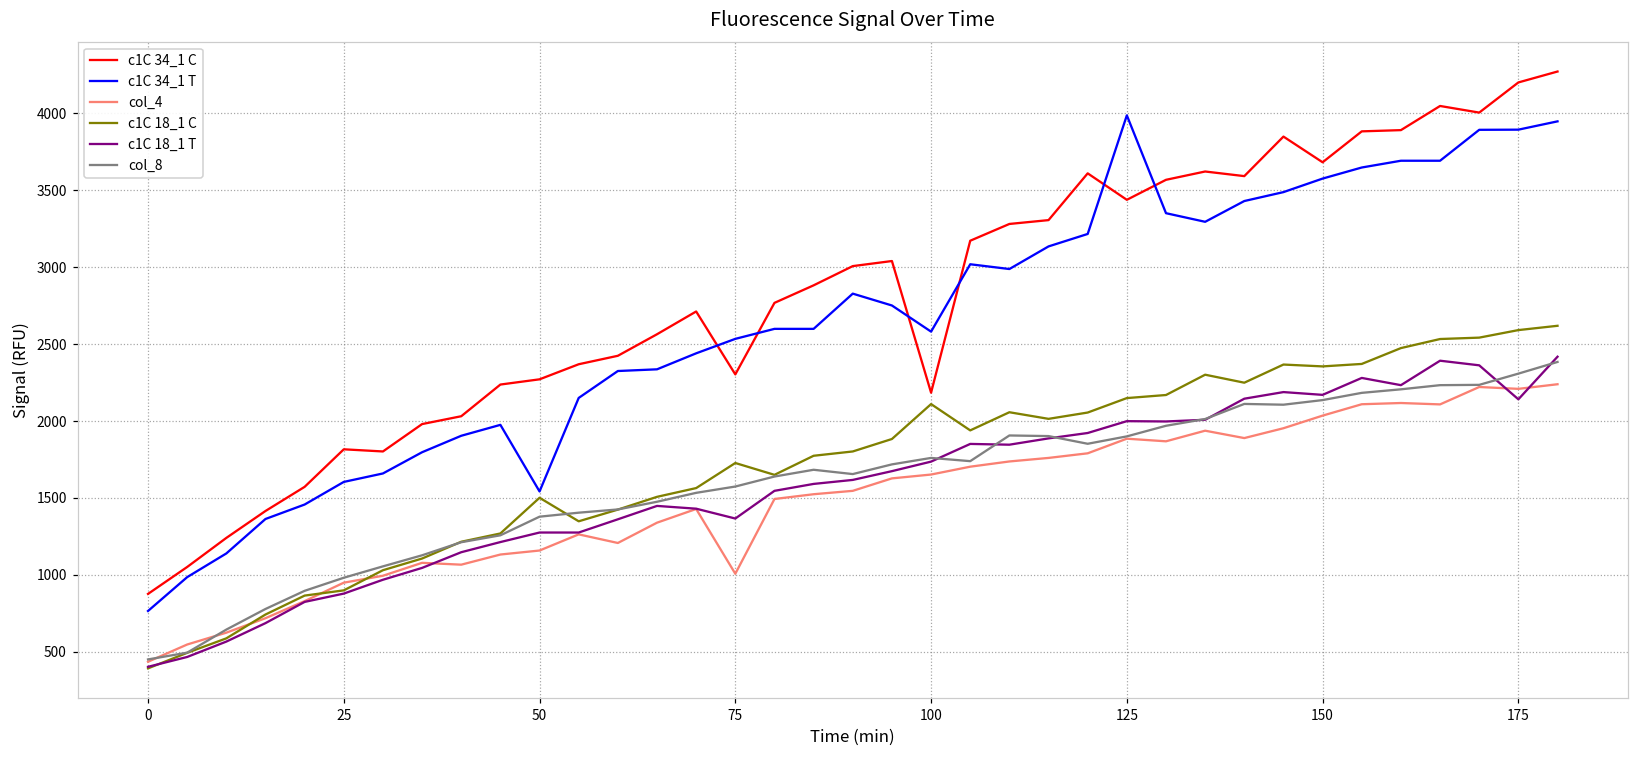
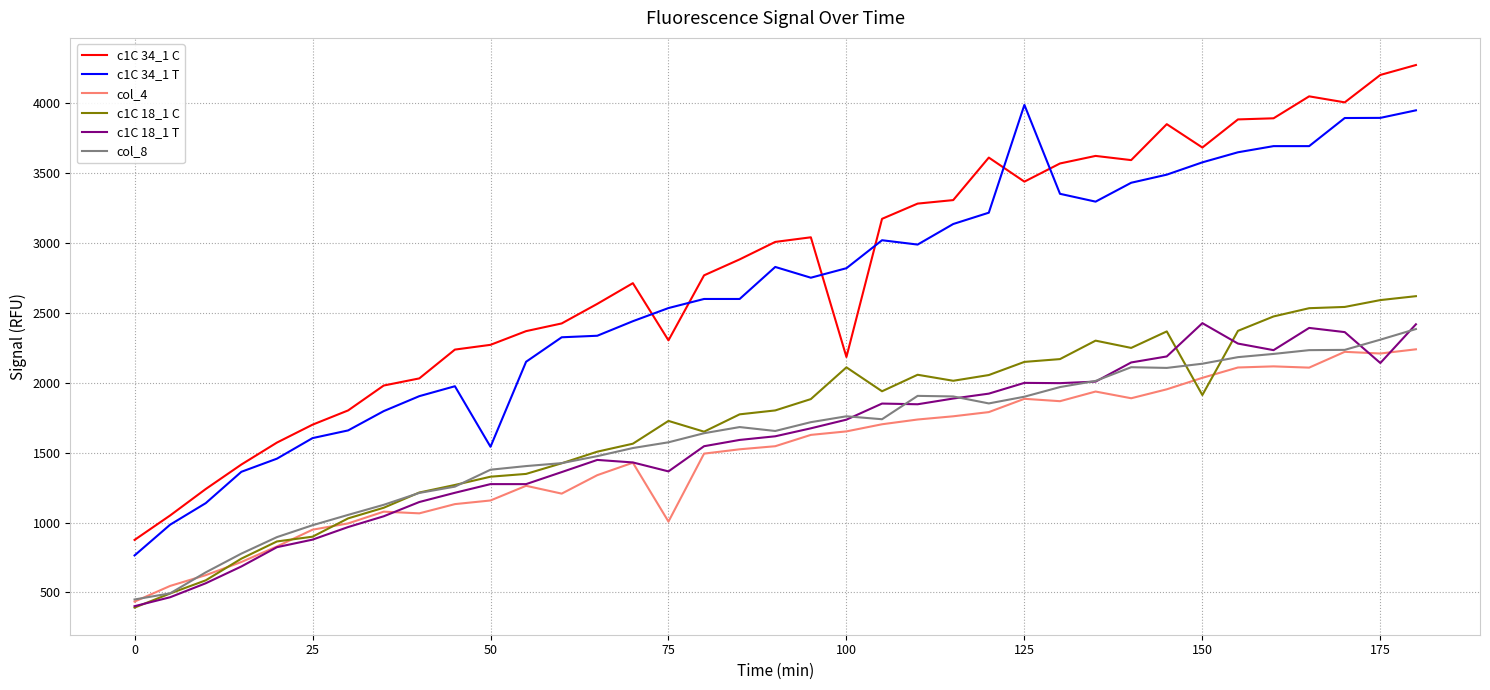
c1C 34_1 C, 25: 1820 -> 1700
c1C 18_1 C, 50: 1500 -> 1330
c1C 34_1 T, 100: 2580 -> 2820
c1C 18_1 C, 150: 2360 -> 1910
c1C 18_1 T, 150: 2170 -> 2430
